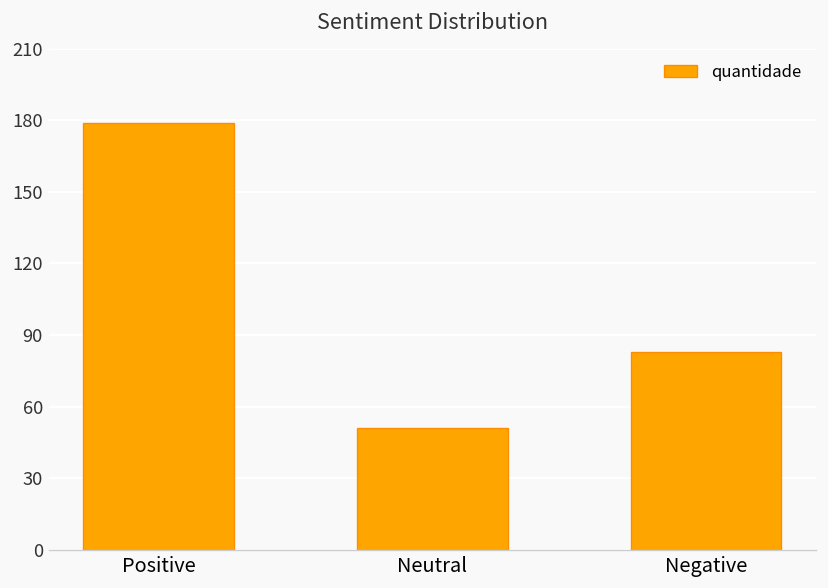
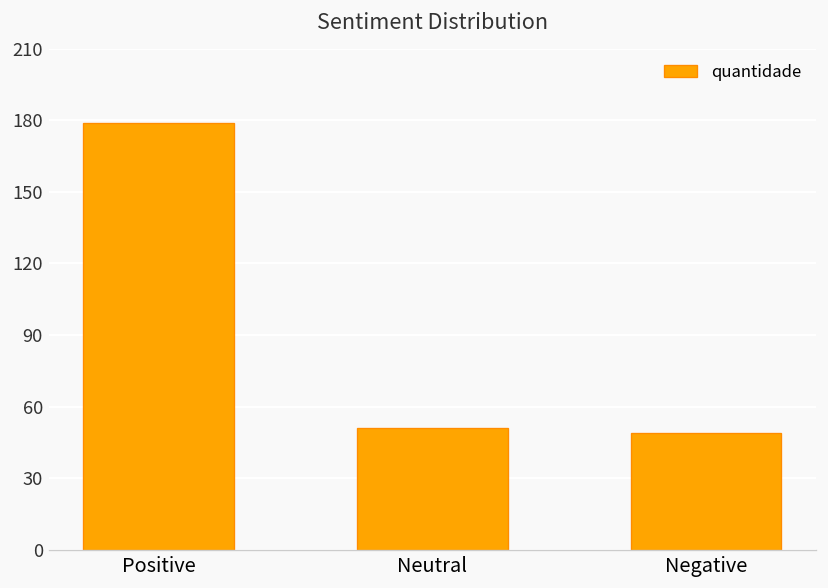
Negative: 83 -> 49
